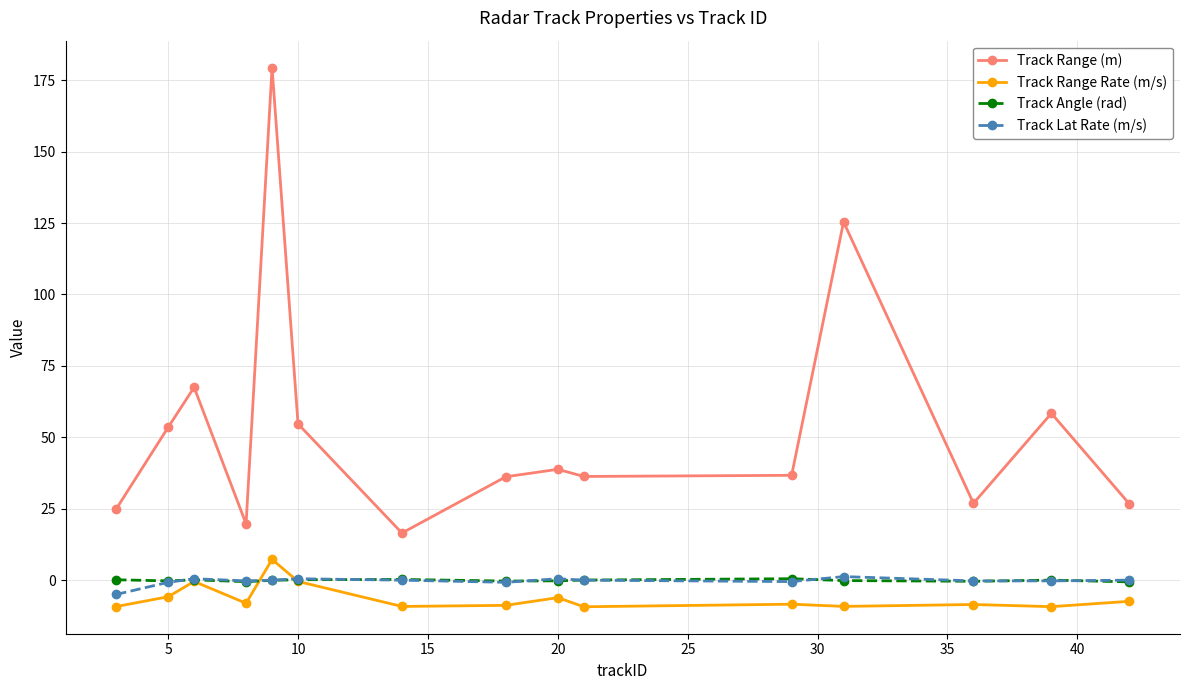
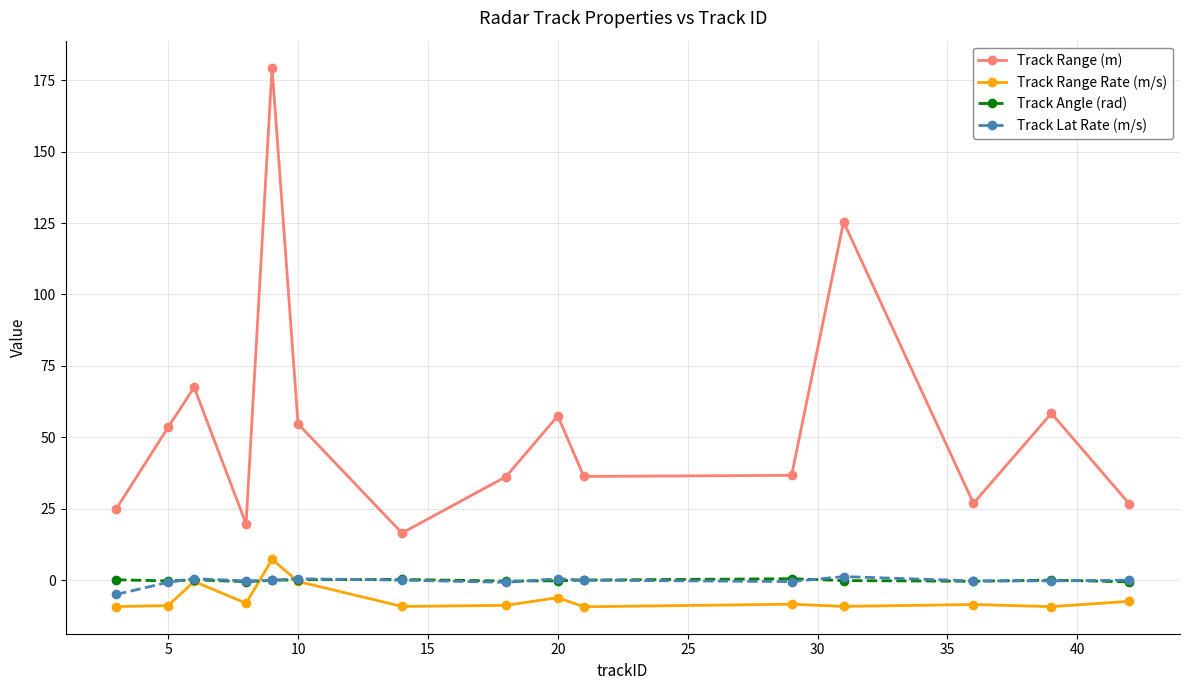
Track Range Rate (m/s), 5: -6 -> -9
Track Range (m), 20: 39 -> 58
